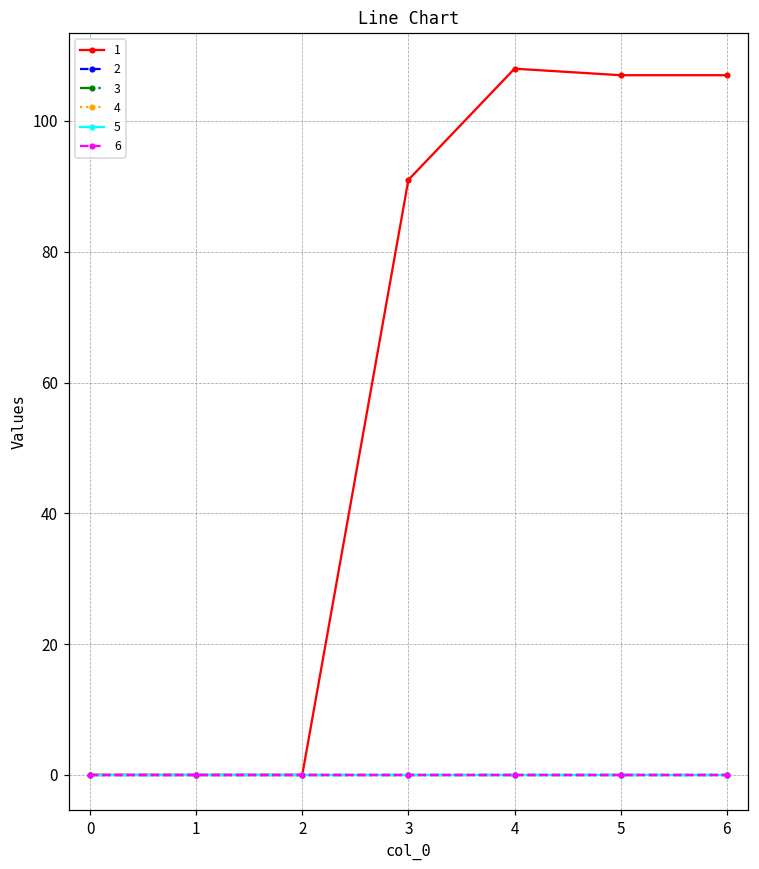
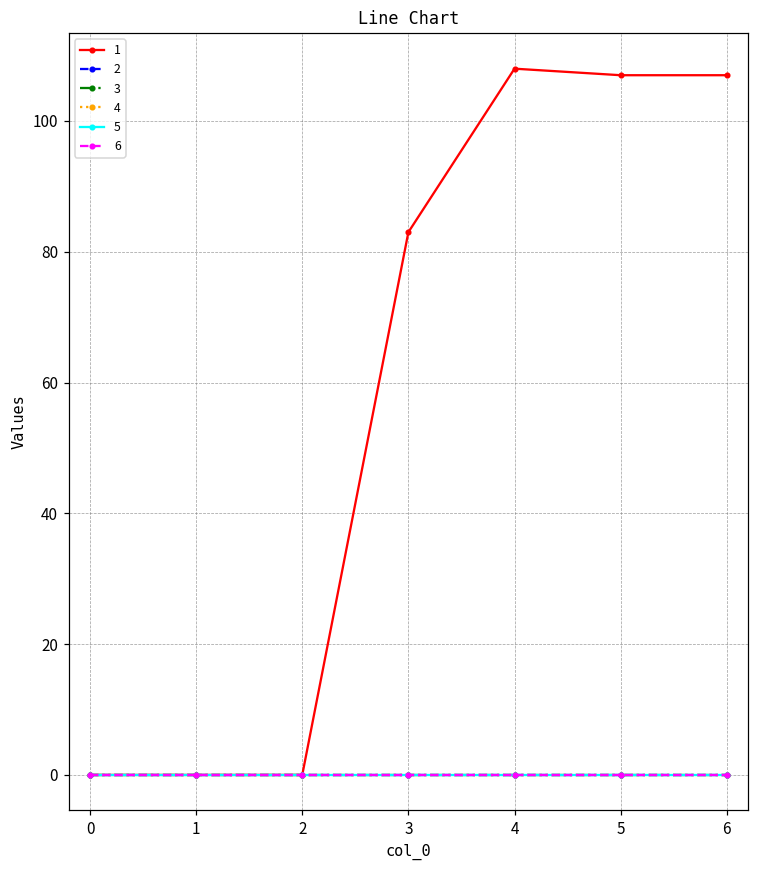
1, 3: 91 -> 83
